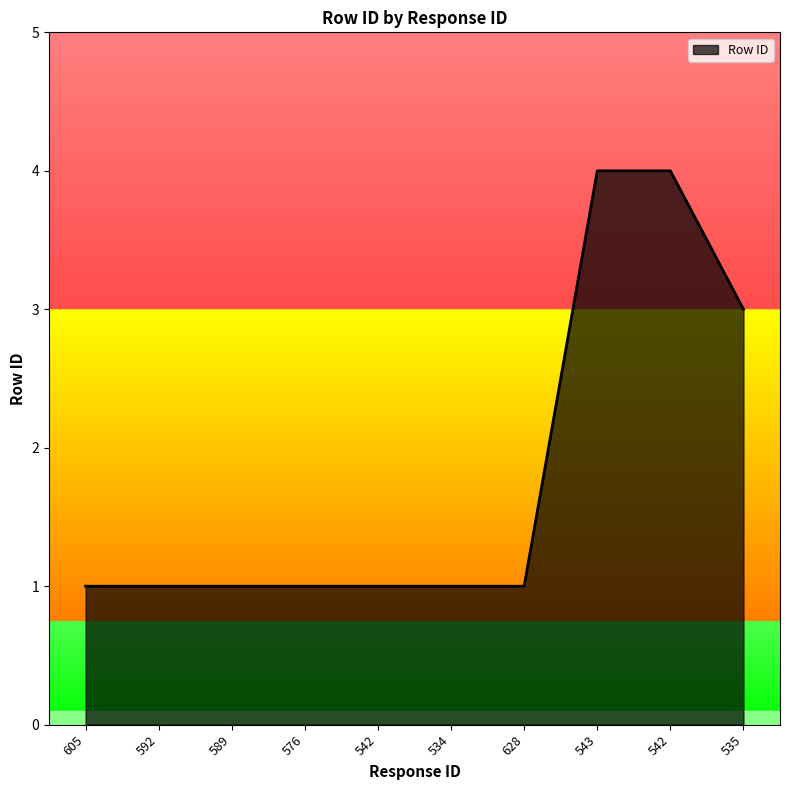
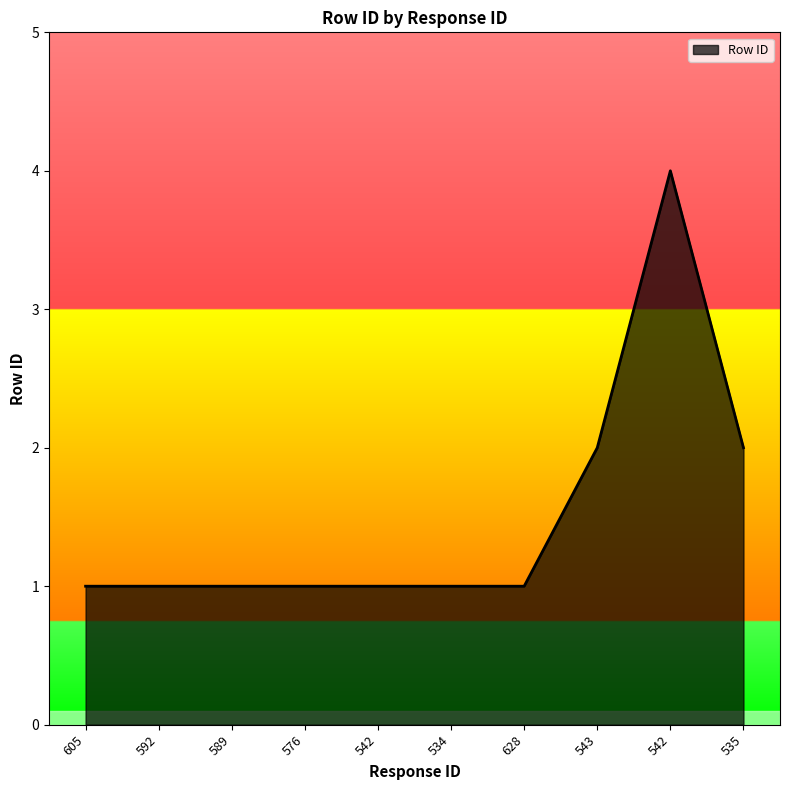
543: 4 -> 2
535: 3 -> 2
